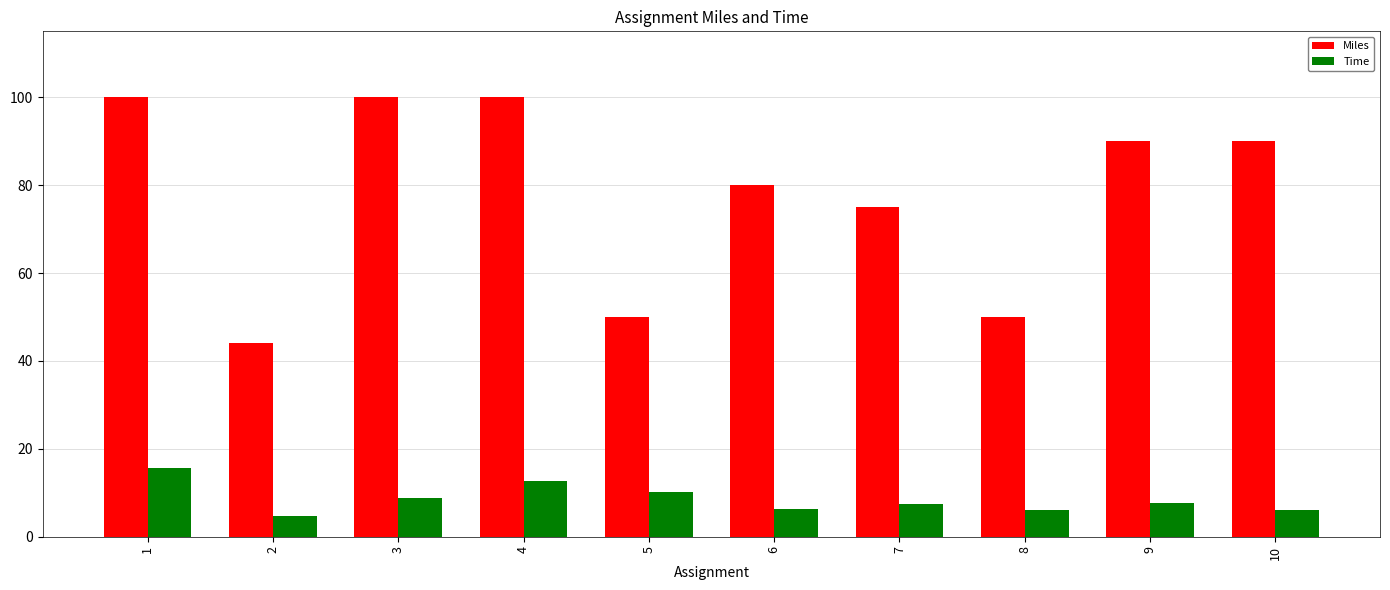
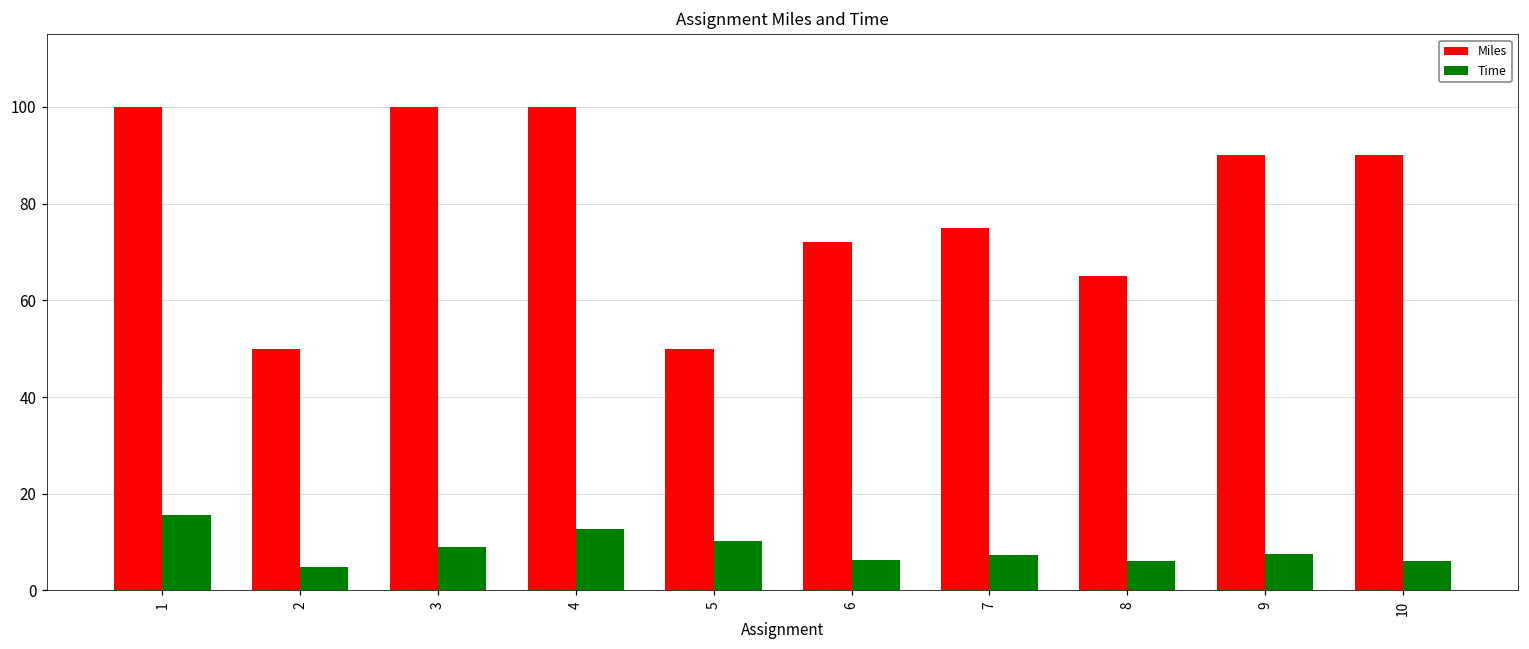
Miles, 2: 44 -> 50
Miles, 6: 80 -> 72
Miles, 8: 50 -> 65
